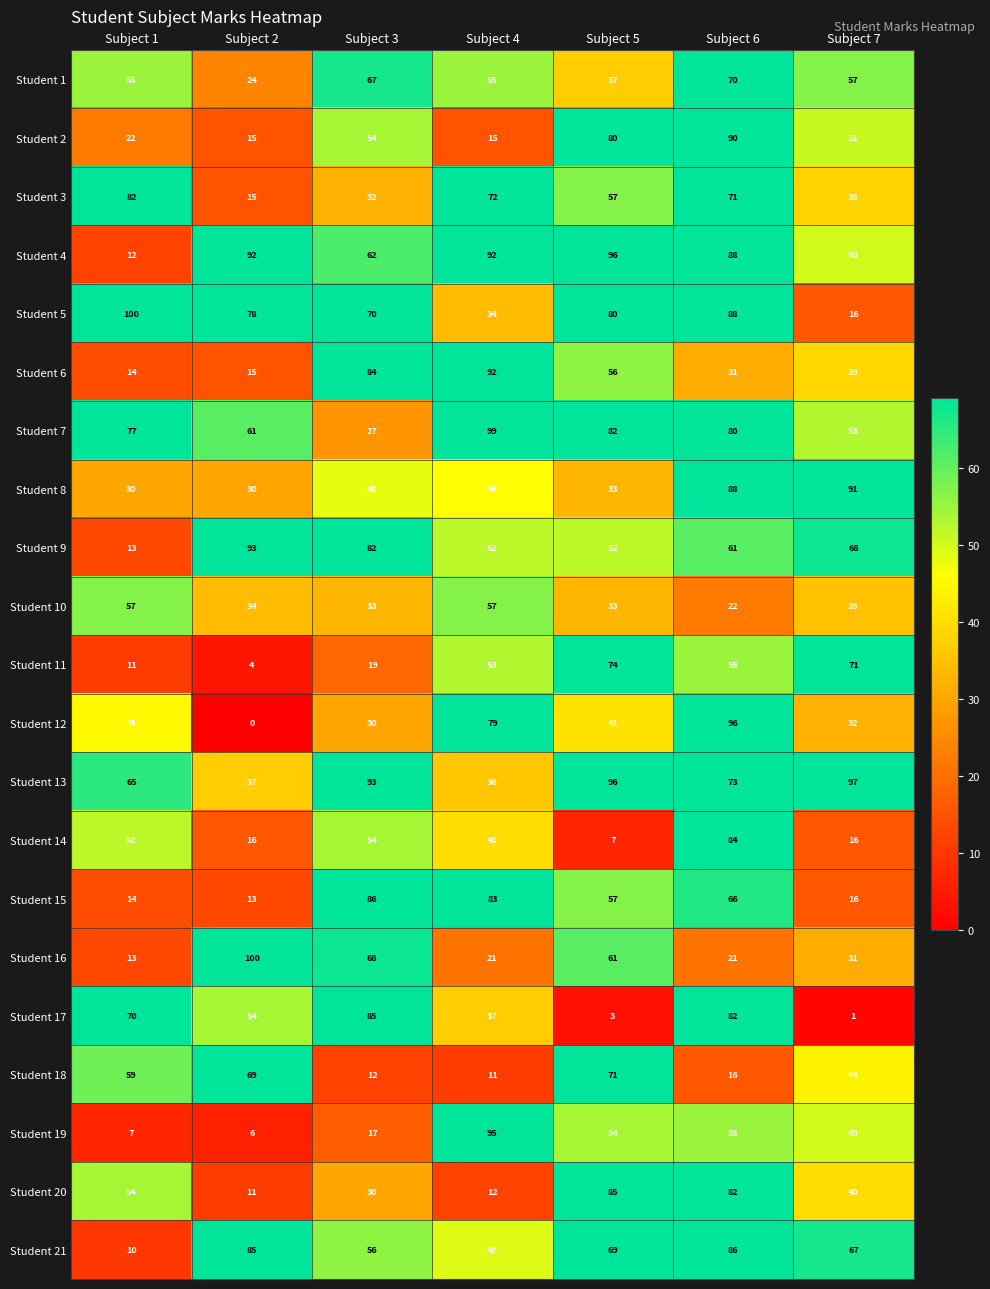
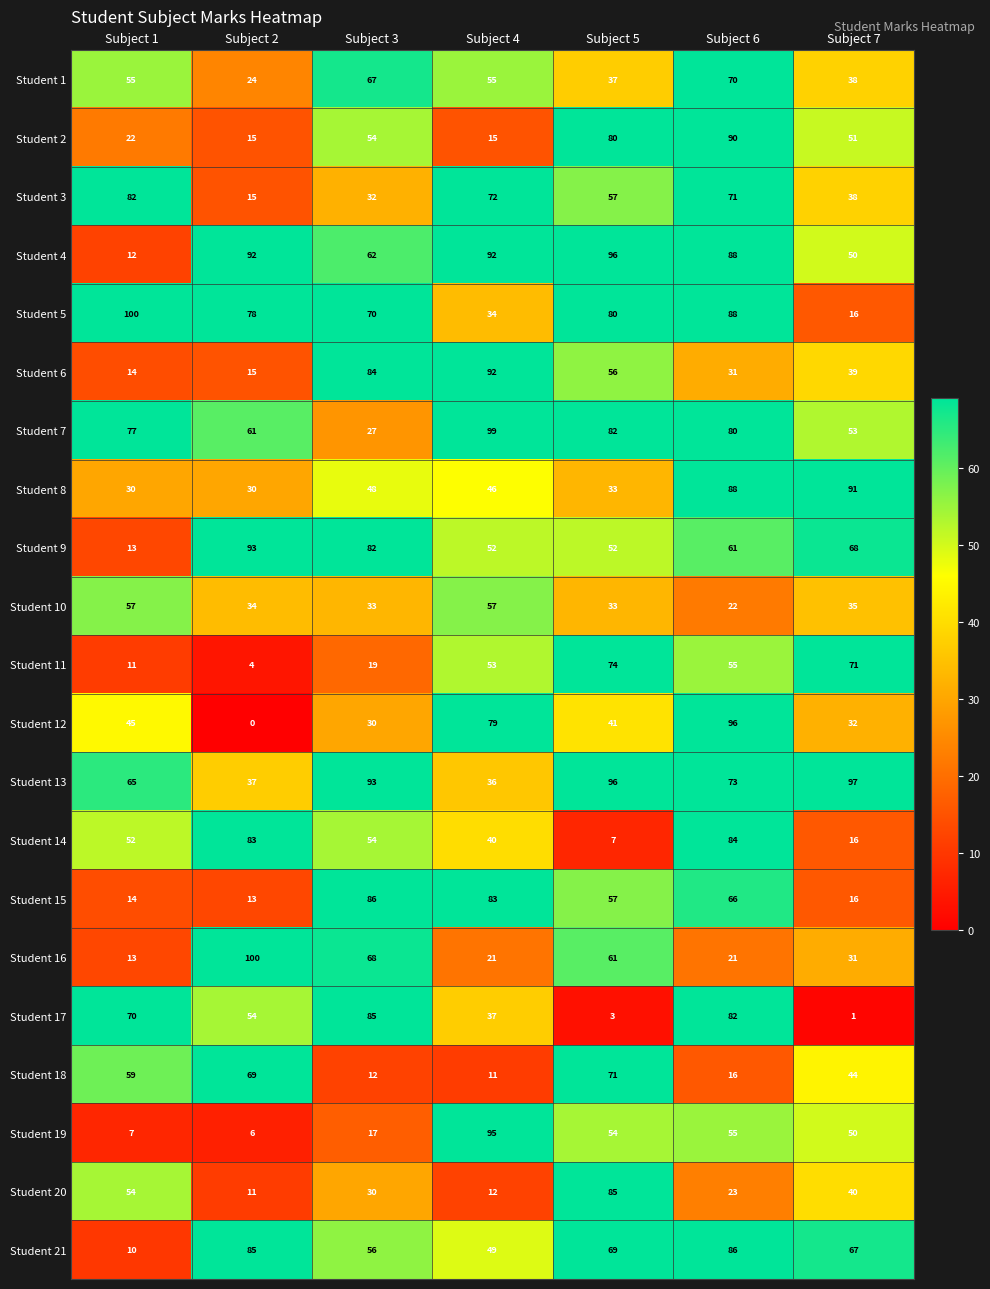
Student 1, Subject 7: 57 -> 38
Student 14, Subject 2: 16 -> 83
Student 20, Subject 6: 82 -> 23
